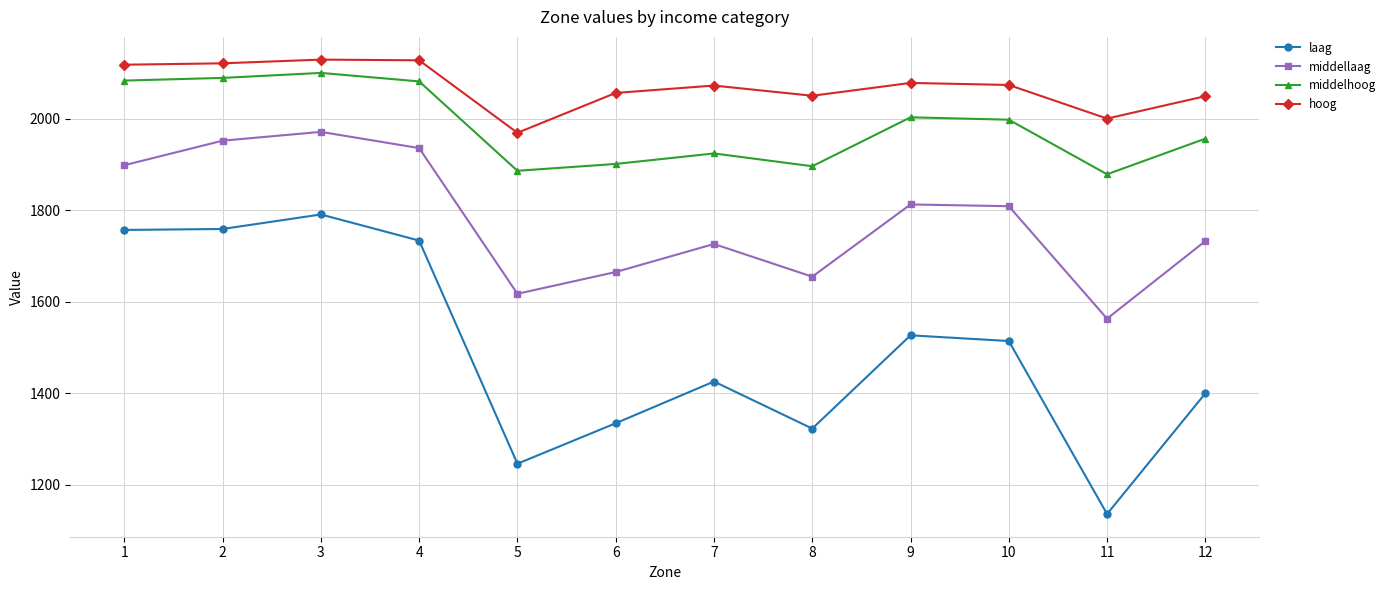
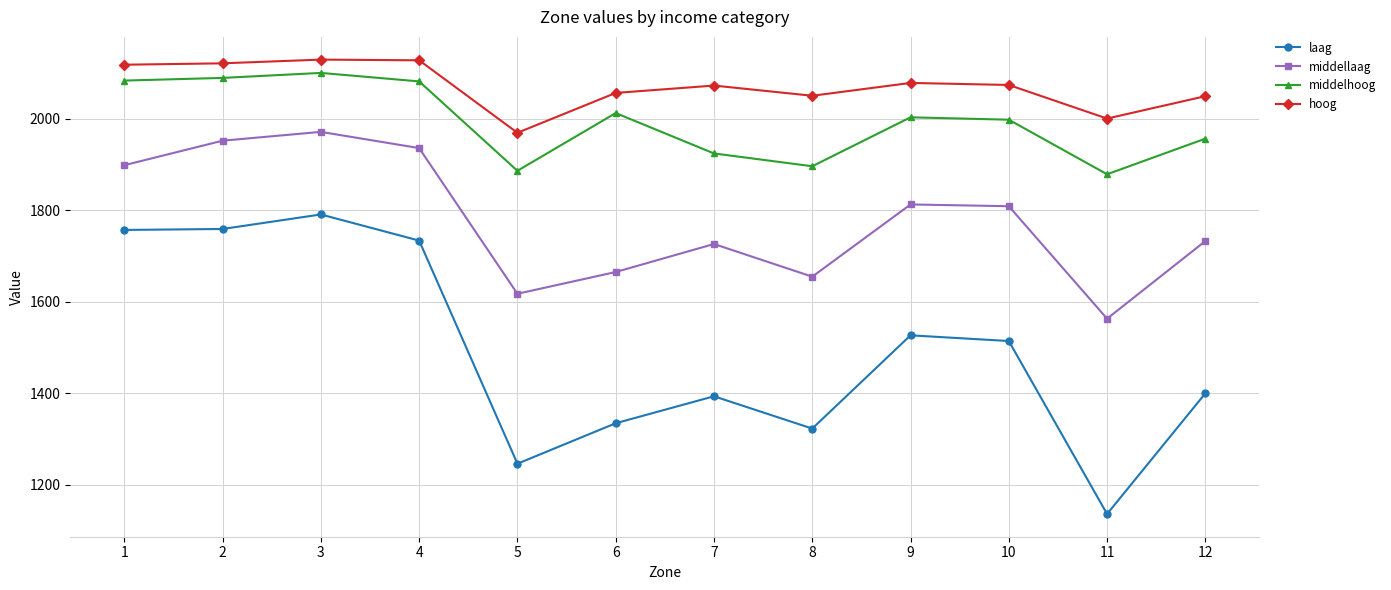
middelhoog, 6: 1900 -> 2010
laag, 7: 1430 -> 1390
